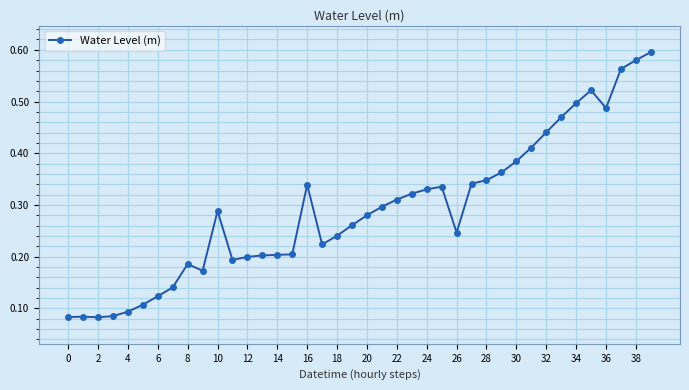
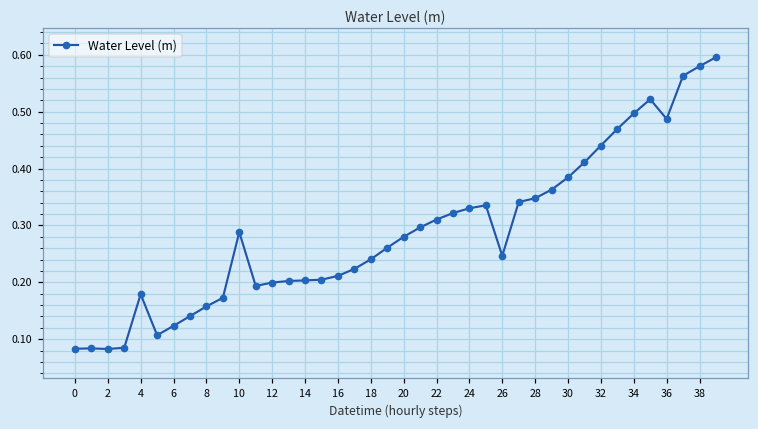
4: 0.09 -> 0.18
8: 0.19 -> 0.16
16: 0.34 -> 0.21
